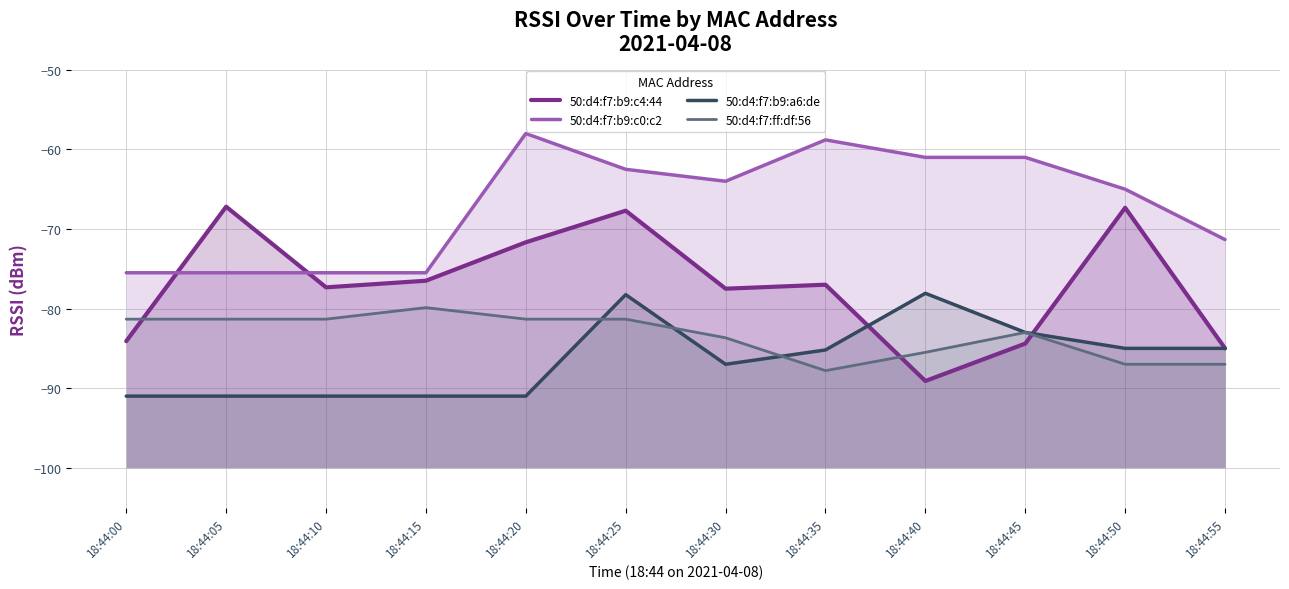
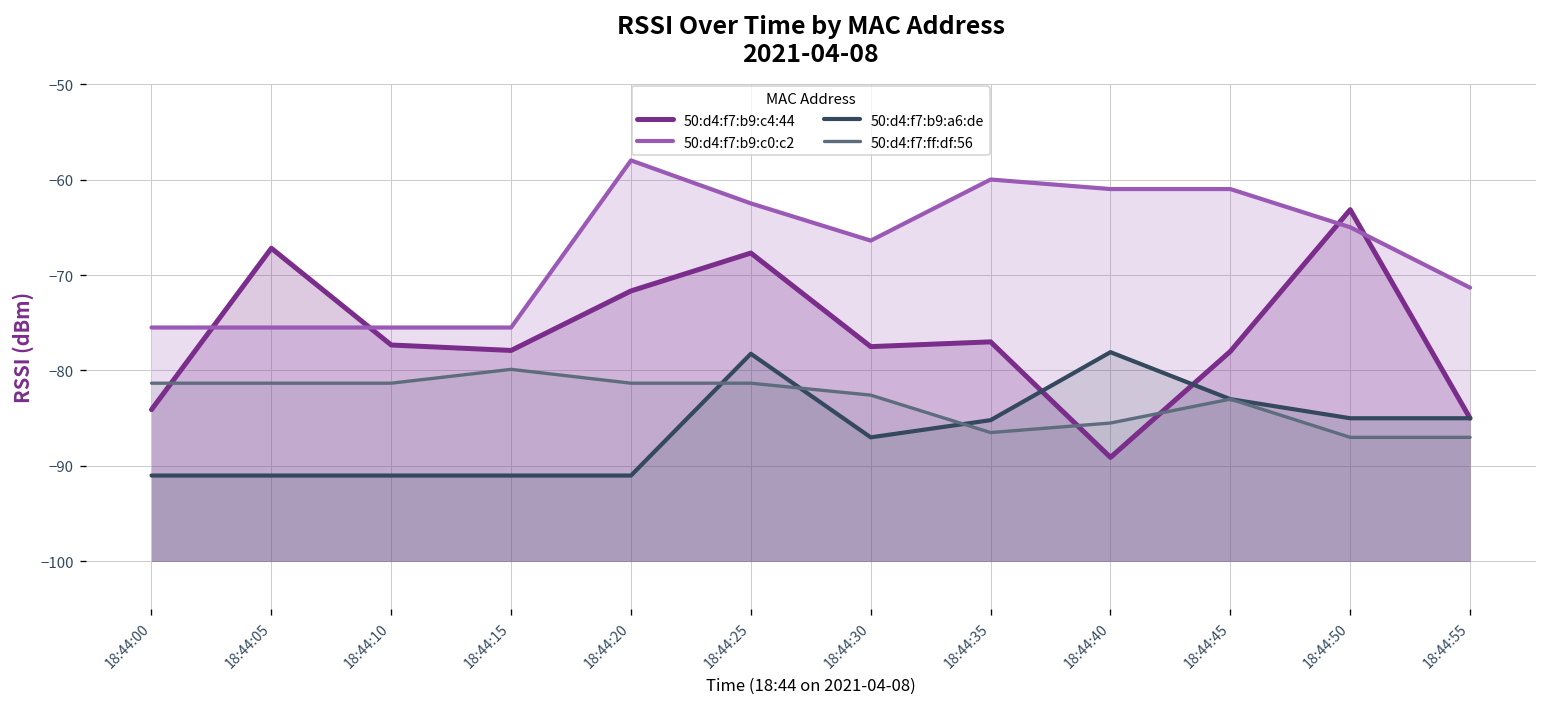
50:d4:f7:b9:c4:44, 18:44:15: -77 -> -78
50:d4:f7:b9:c0:c2, 18:44:30: -64 -> -66
50:d4:f7:ff:df:56, 18:44:30: -84 -> -83
50:d4:f7:b9:c0:c2, 18:44:35: -59 -> -60
50:d4:f7:ff:df:56, 18:44:35: -88 -> -87
50:d4:f7:b9:c4:44, 18:44:45: -84 -> -78
50:d4:f7:b9:c4:44, 18:44:50: -67 -> -63
